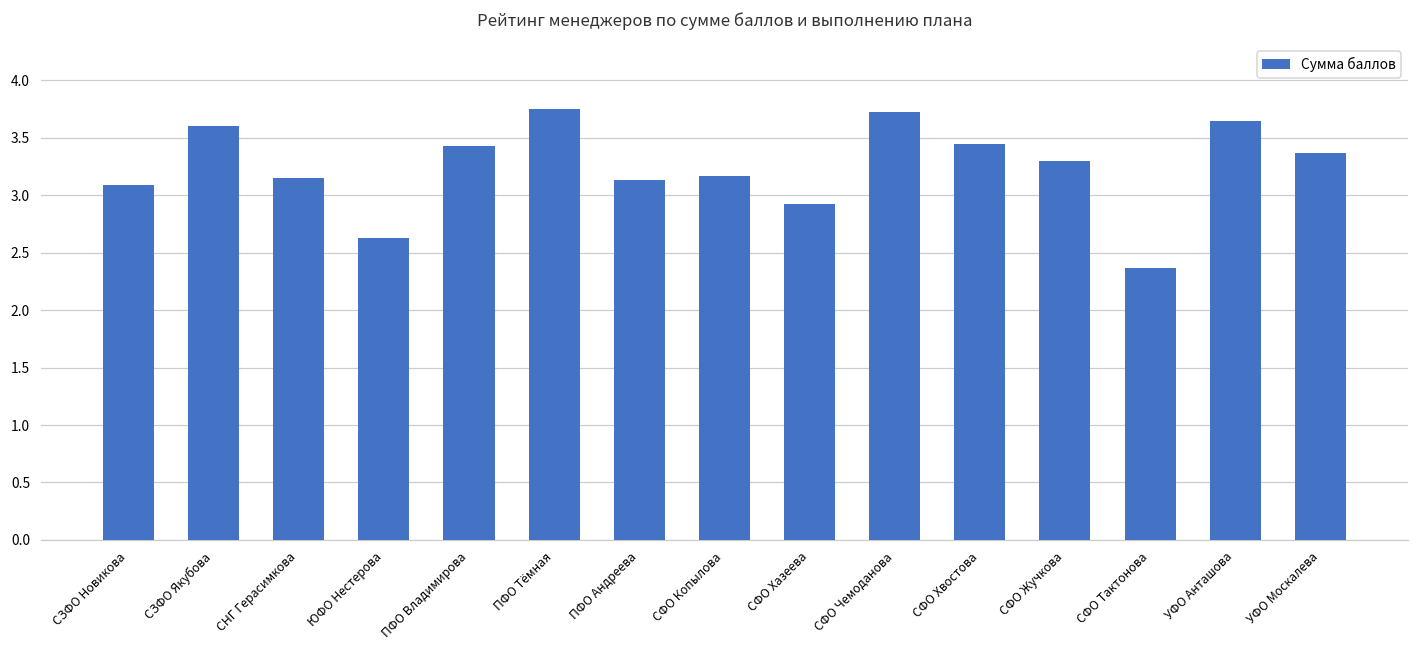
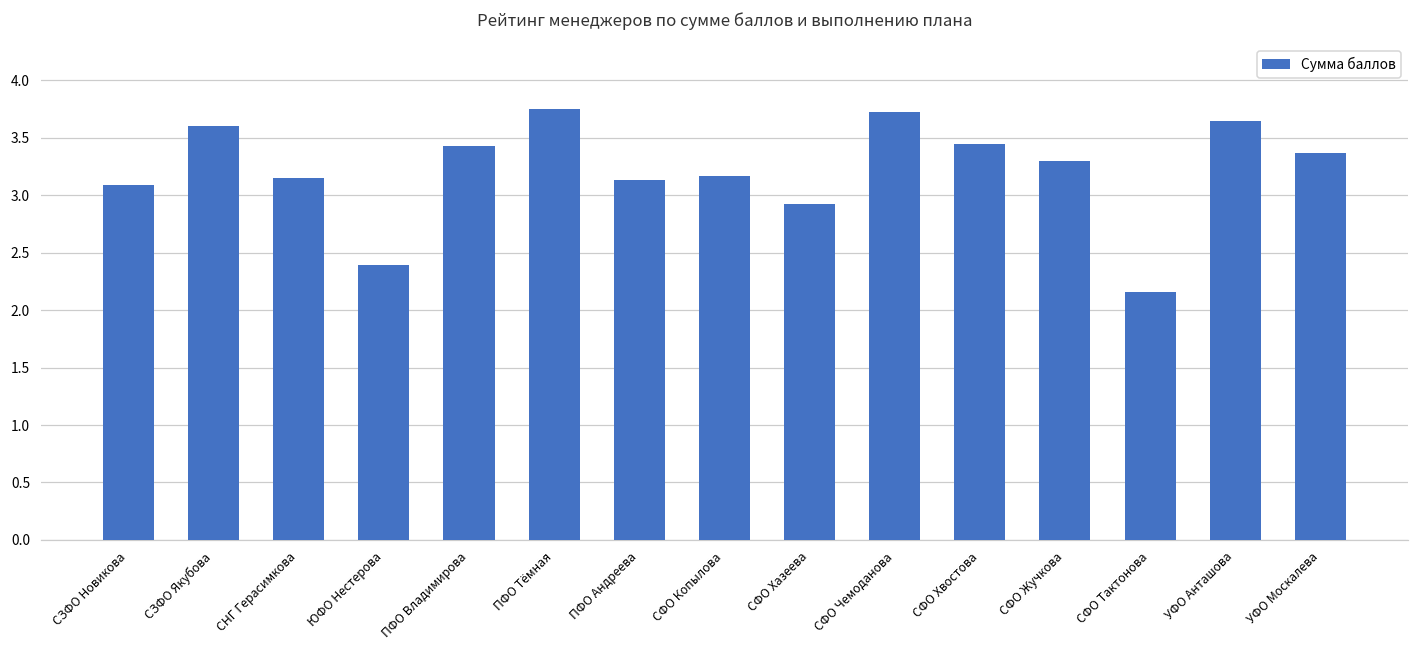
ЮФО Нестерова: 2.62 -> 2.39
СФО Тактонова: 2.37 -> 2.15
